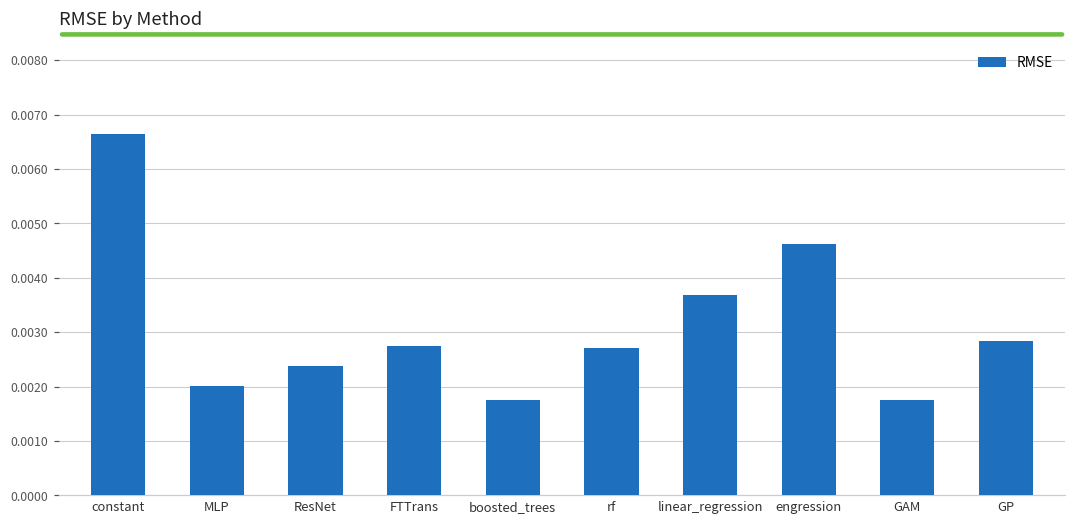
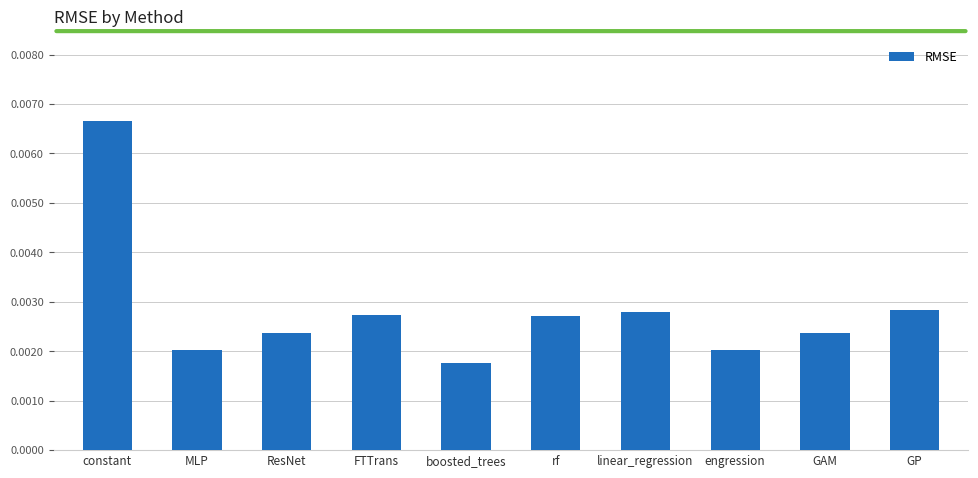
linear_regression: 0.0037 -> 0.0028
engression: 0.0046 -> 0.0020
GAM: 0.0018 -> 0.0024
